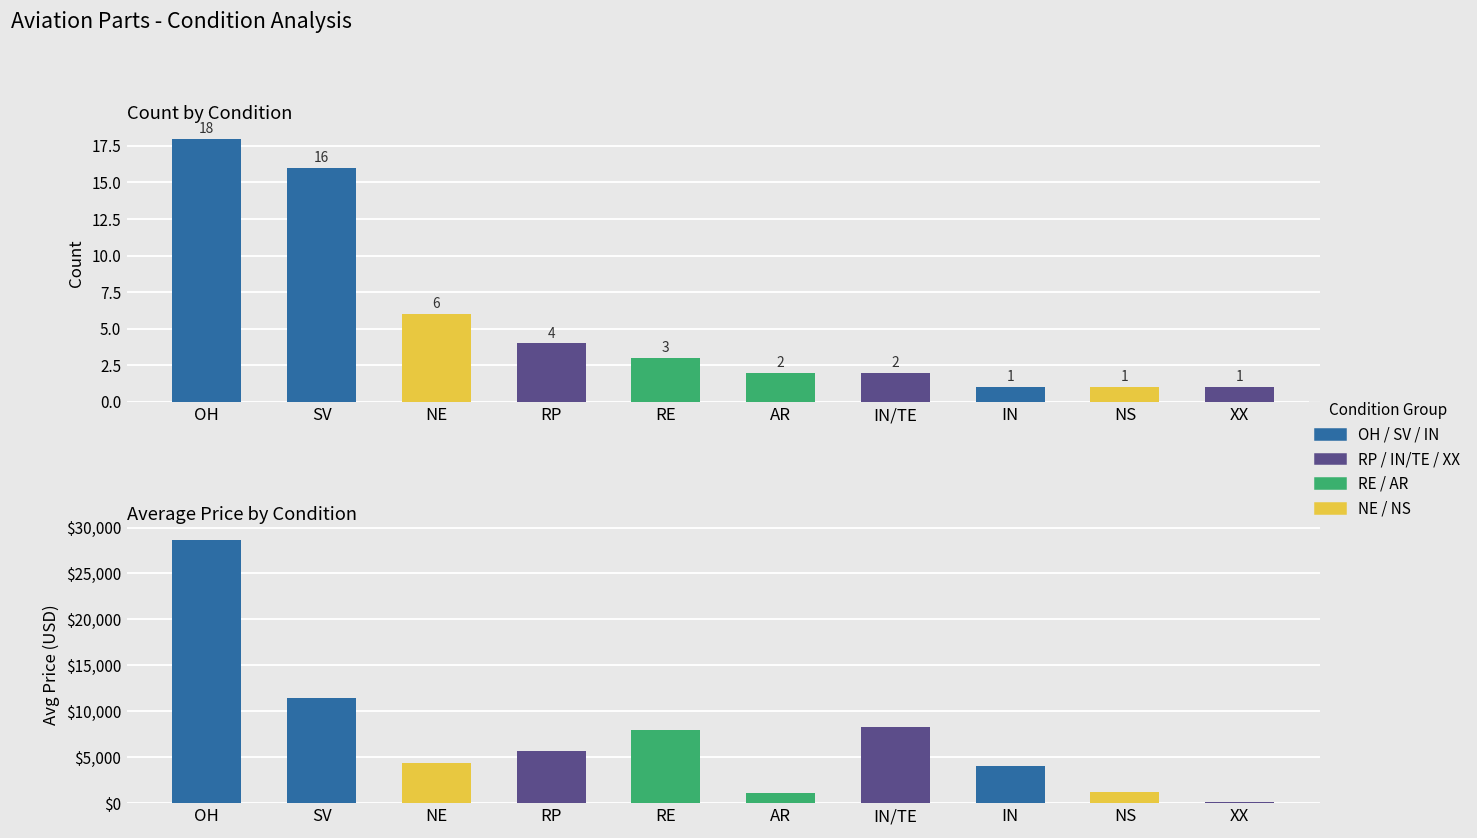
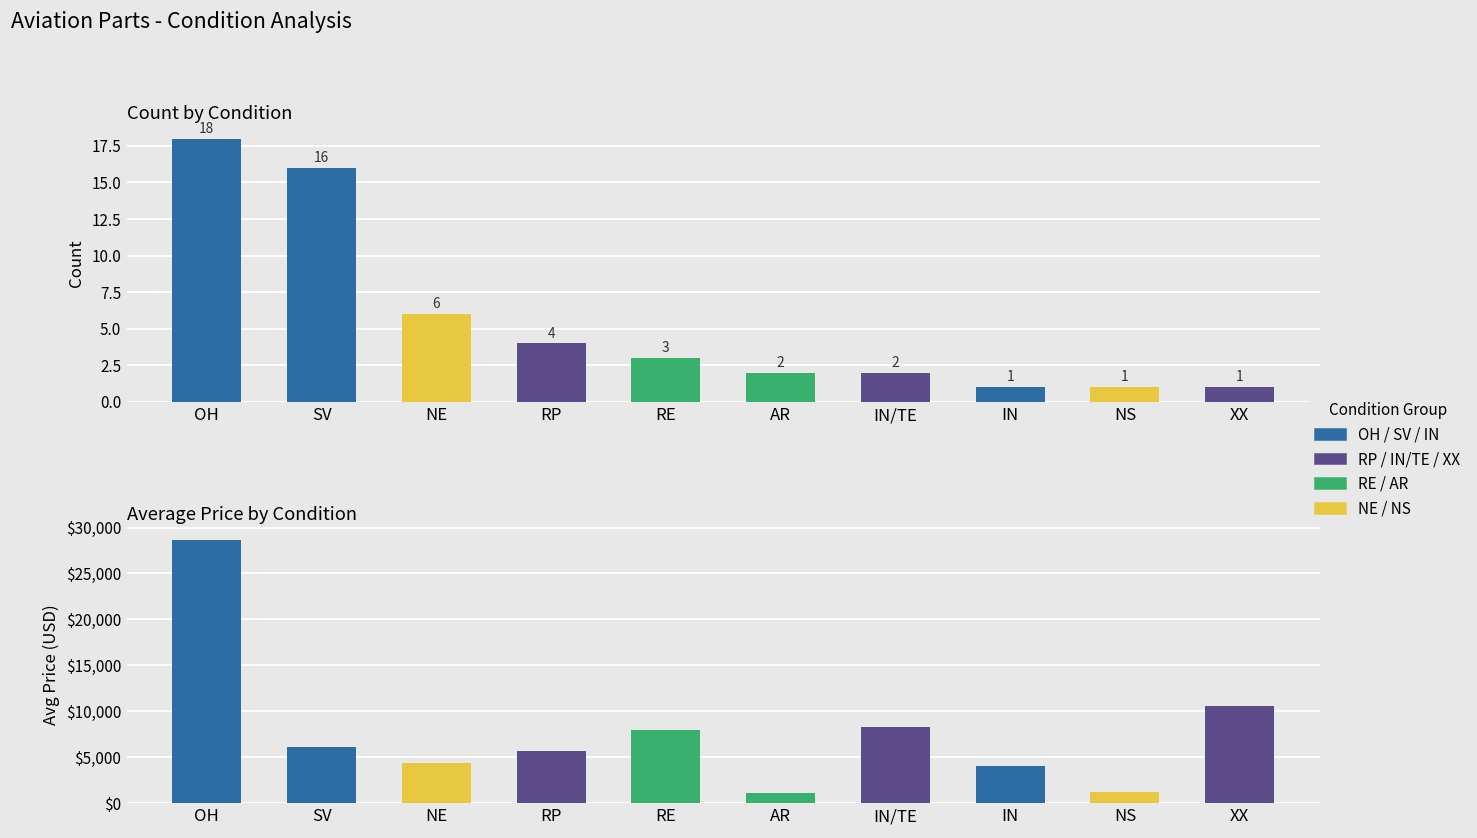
Average Price by Condition, SV: $11,000 -> $6,000
Average Price by Condition, XX: $0 -> $11,000
